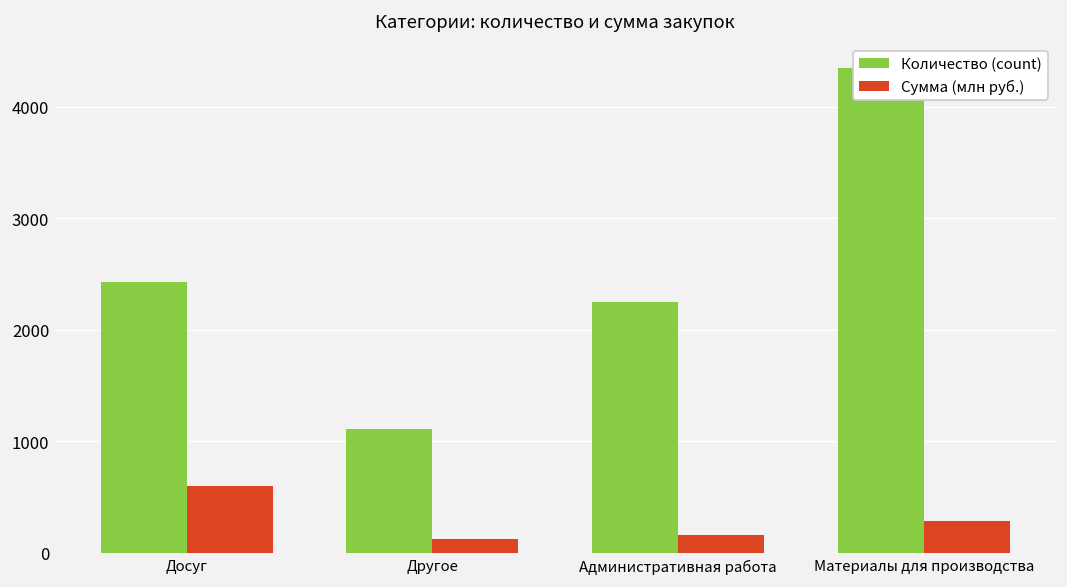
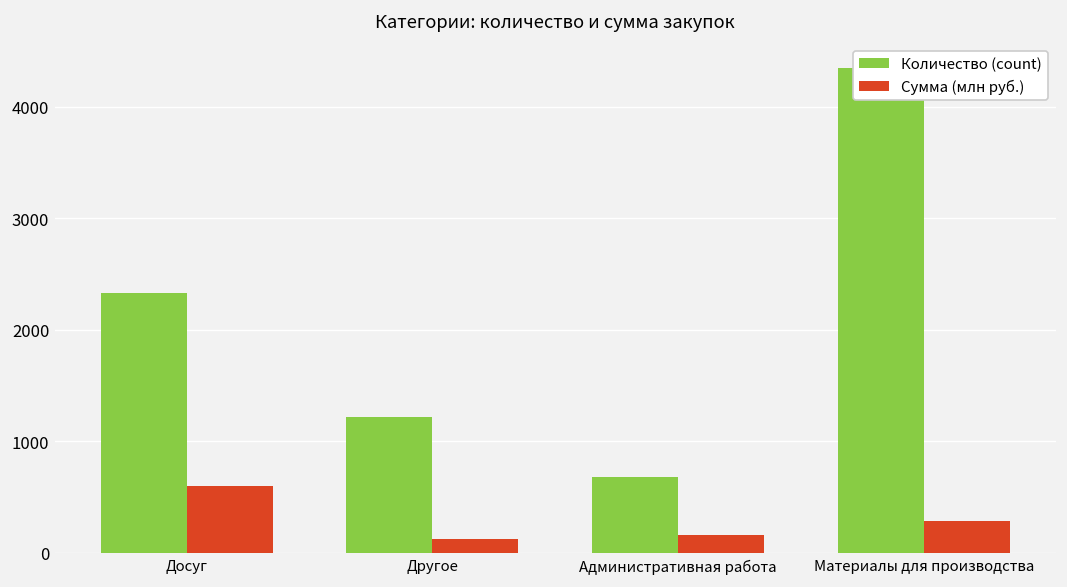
Количество (count), Досуг: 2400 -> 2300
Количество (count), Другое: 1100 -> 1200
Количество (count), Административная работа: 2200 -> 700
